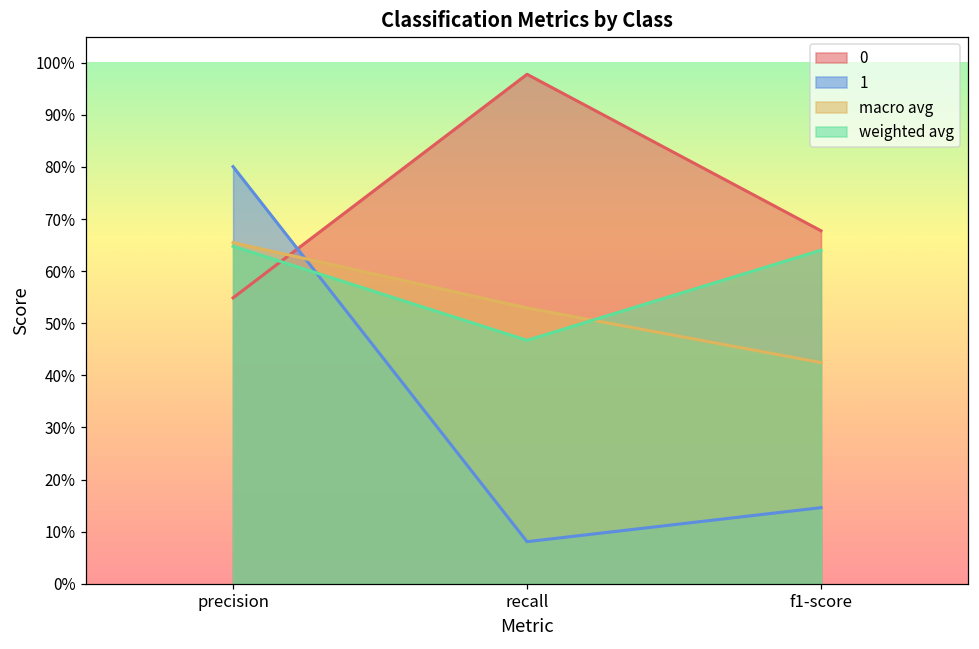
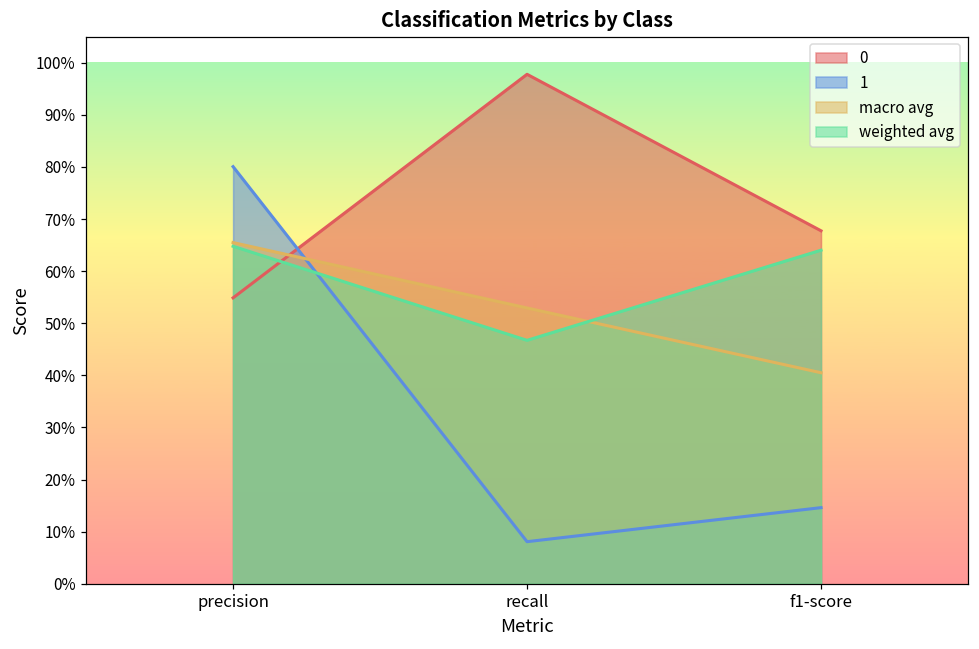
macro avg, f1-score: 42% -> 41%
